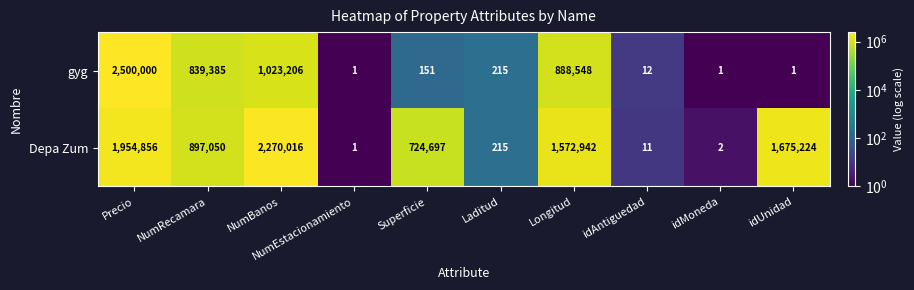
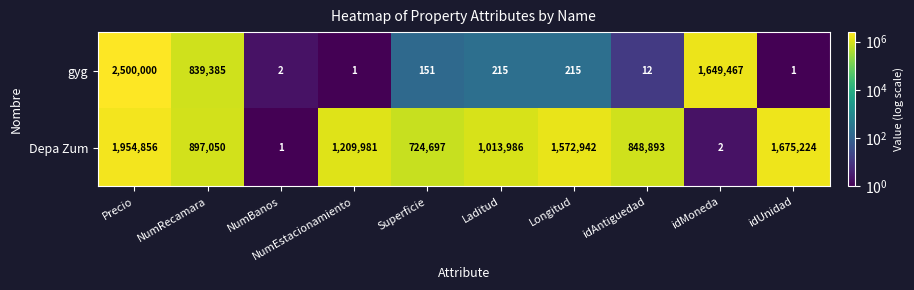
gyg, NumBanos: 1,023,206 -> 2
gyg, Longitud: 888,548 -> 215
gyg, idMoneda: 1 -> 1,649,467
Depa Zum, NumBanos: 2,270,016 -> 1
Depa Zum, NumEstacionamiento: 1 -> 1,209,981
Depa Zum, Laditud: 215 -> 1,013,986
Depa Zum, idAntiguedad: 11 -> 848,893
